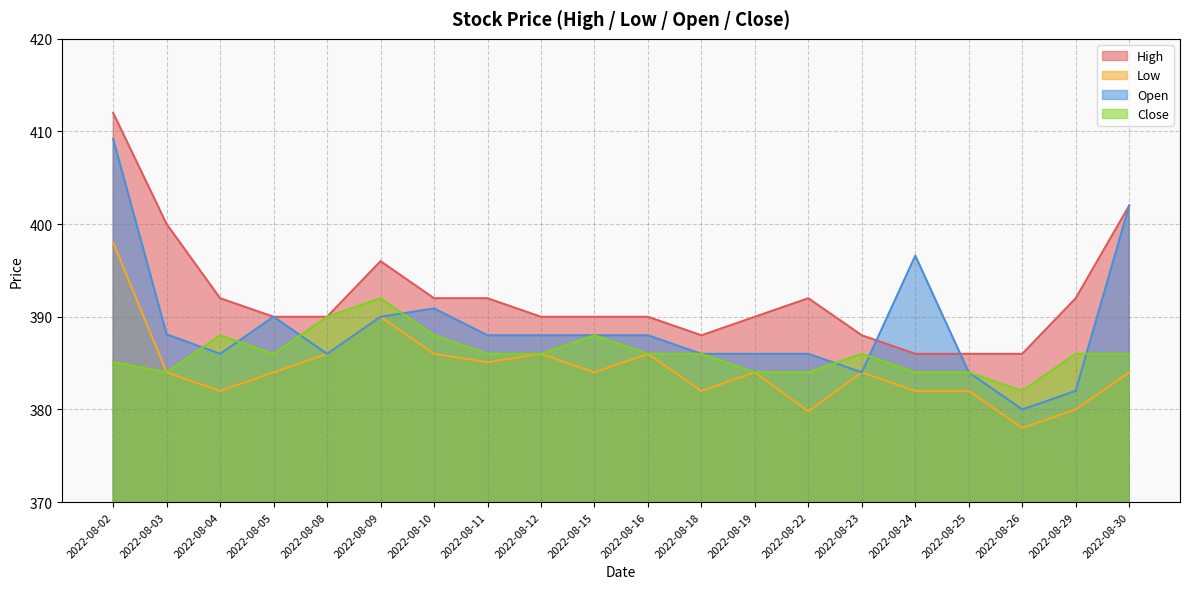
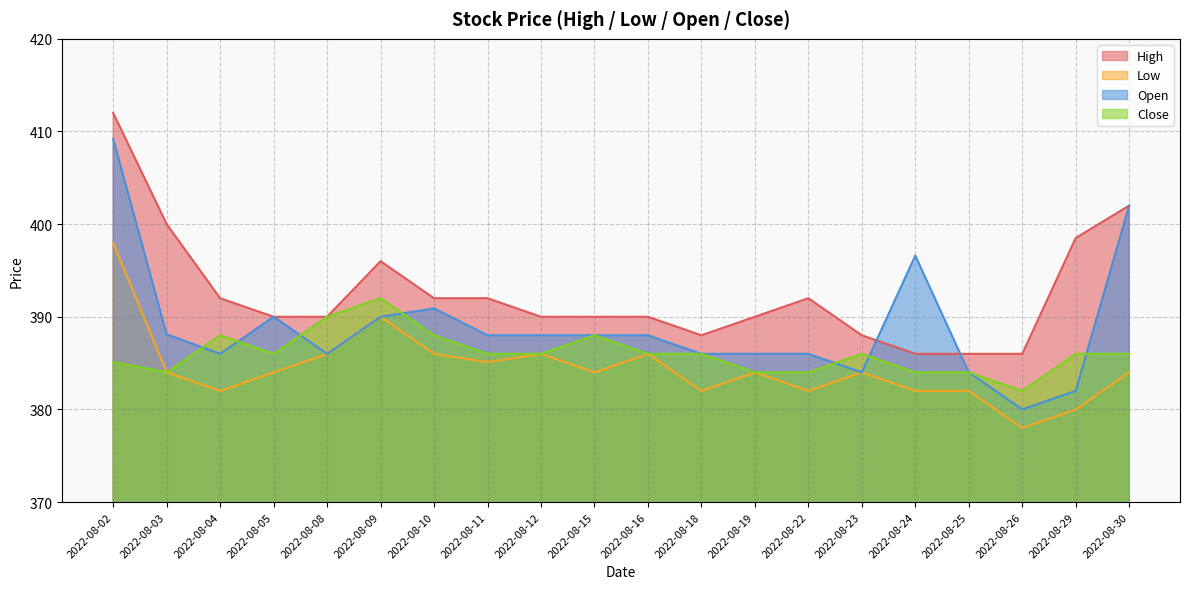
Low, 2022-08-22: 380 -> 382
High, 2022-08-29: 392 -> 399
